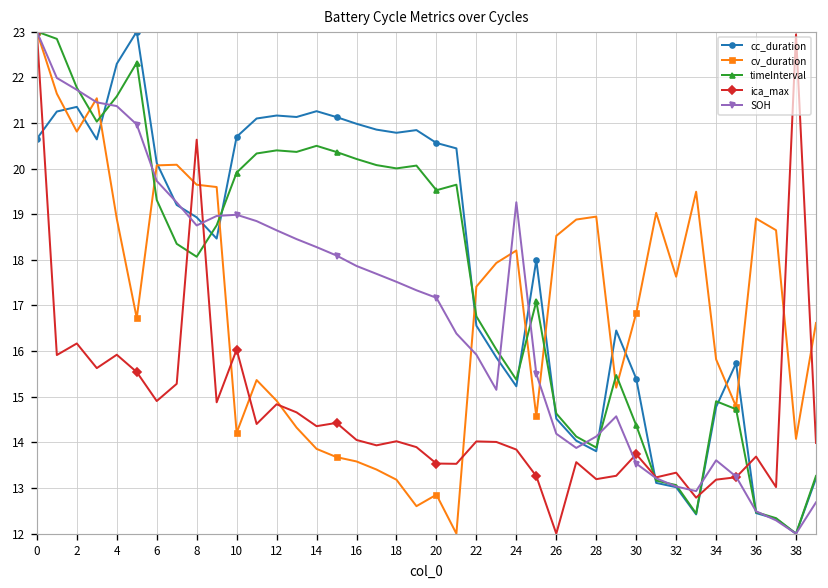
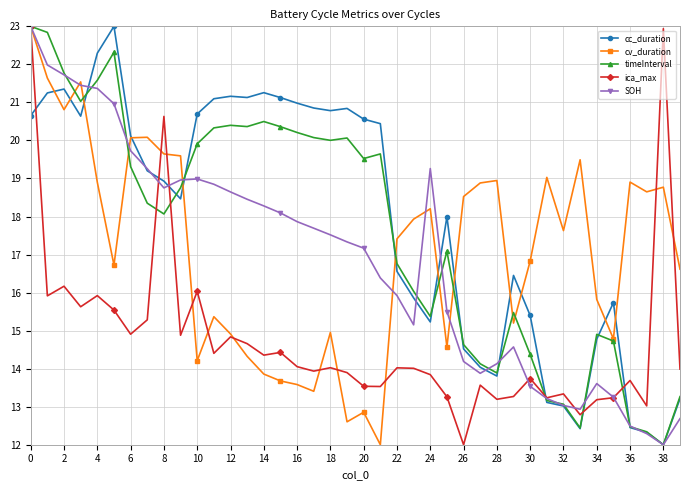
cv_duration, 18: 13.2 -> 15.0
cv_duration, 38: 14.1 -> 18.8
